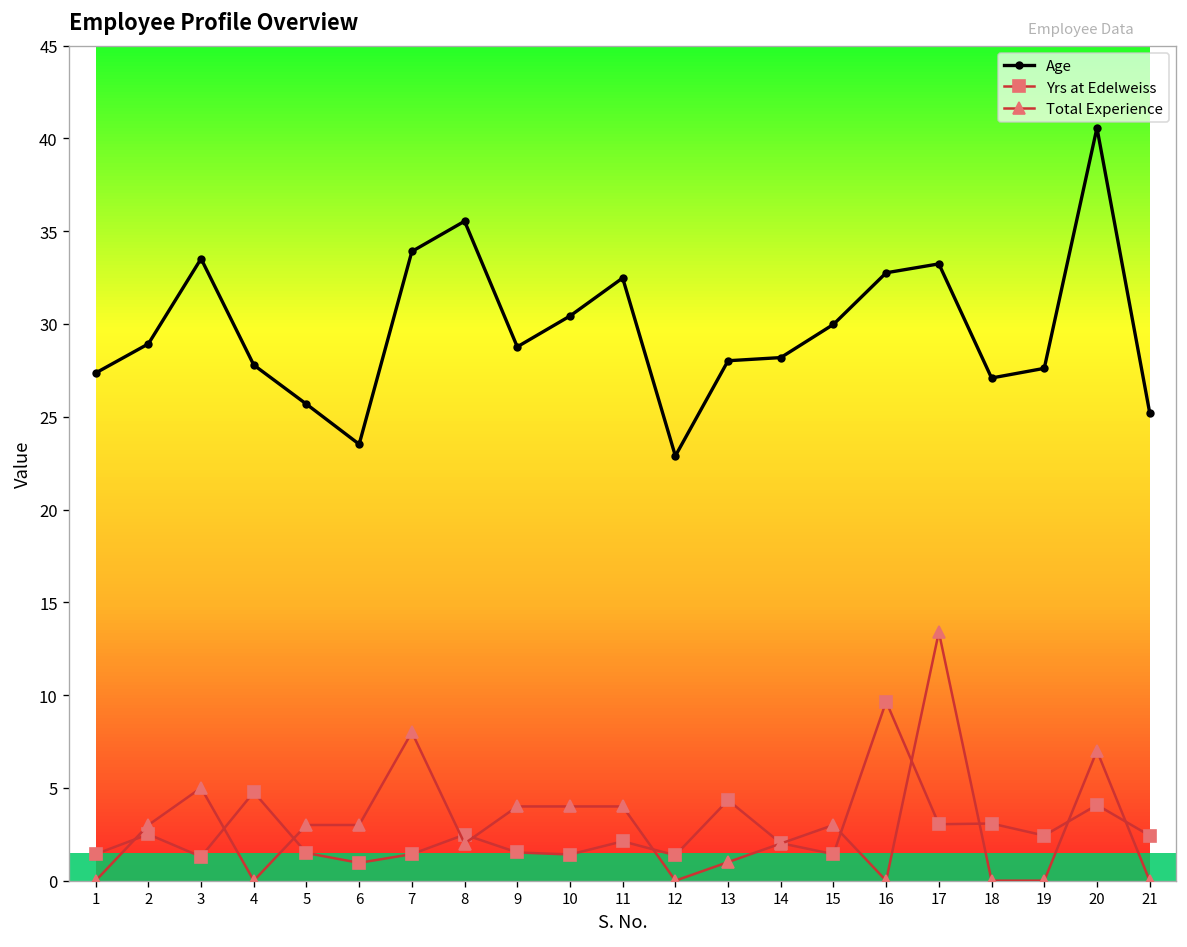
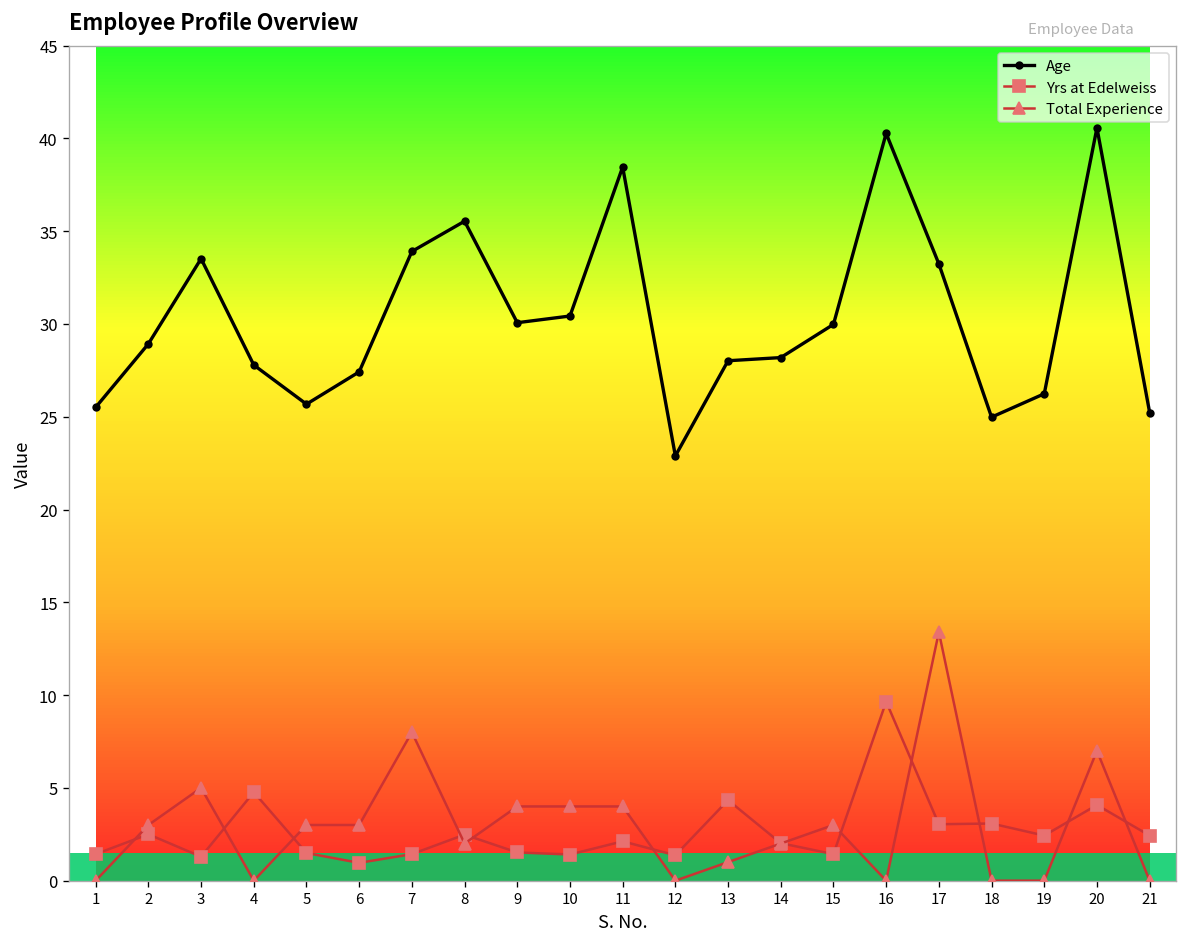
Age, 1: 27.4 -> 25.5
Age, 6: 23.5 -> 27.4
Age, 9: 28.8 -> 30.1
Age, 11: 32.5 -> 38.5
Age, 16: 32.8 -> 40.3
Age, 18: 27.1 -> 25.0
Age, 19: 27.6 -> 26.2
